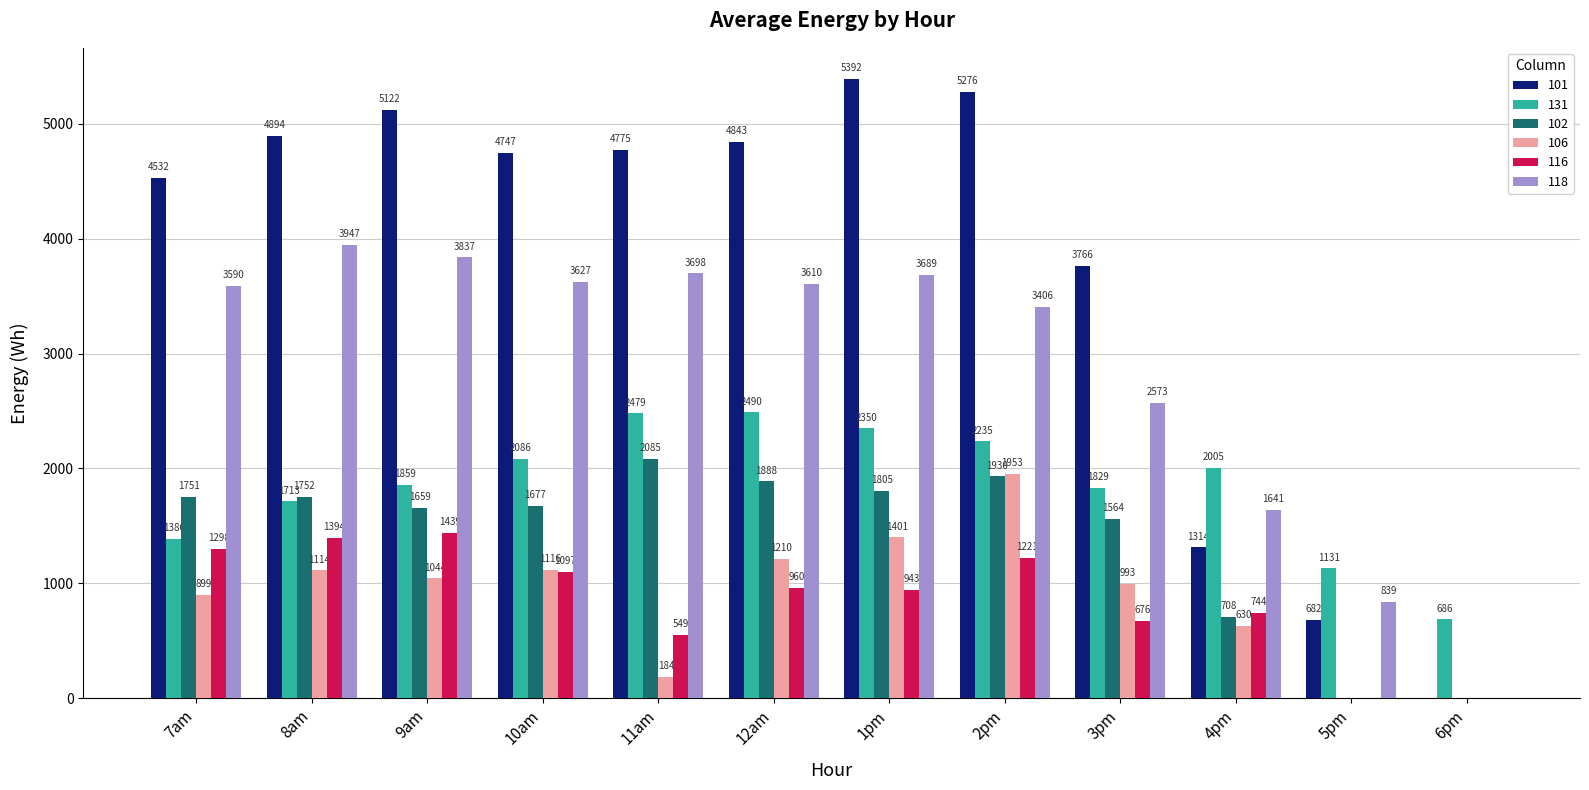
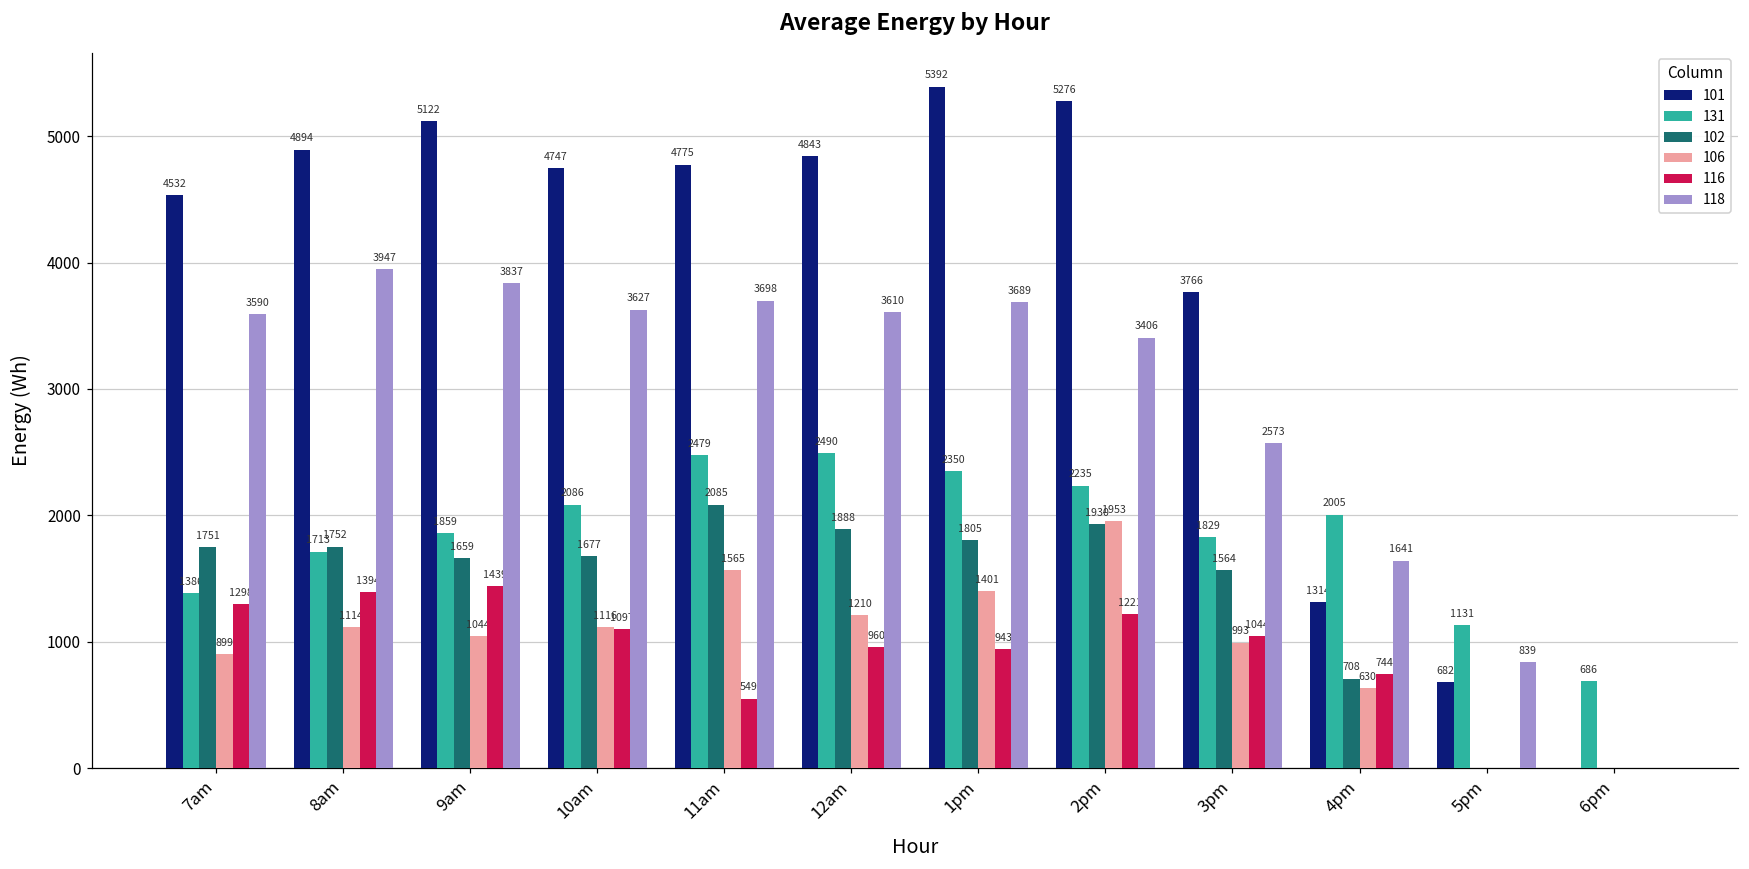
106, 11am: 184 -> 1565
116, 3pm: 676 -> 1044
